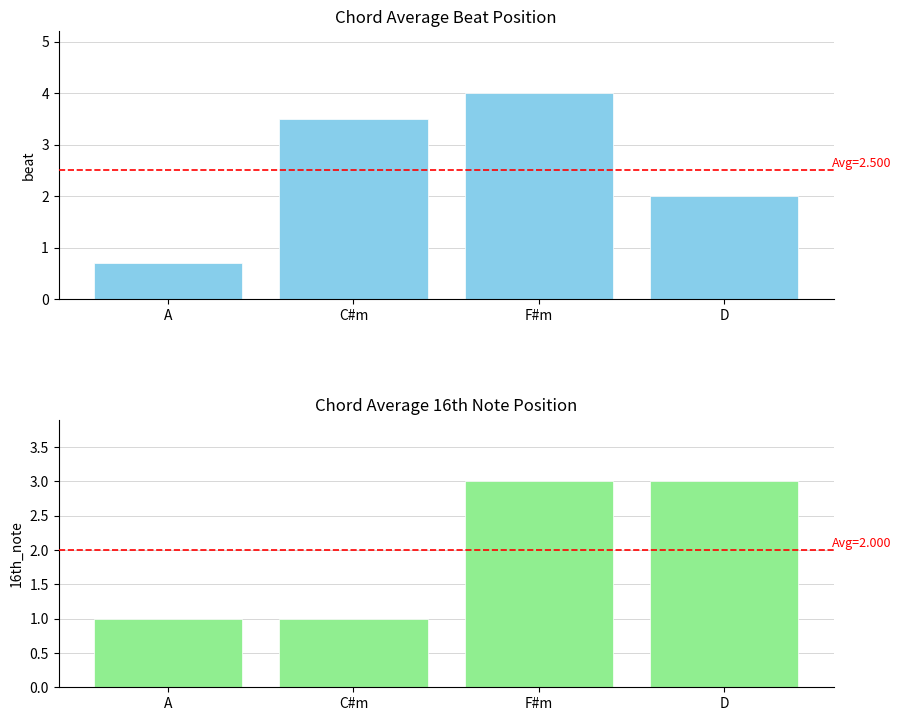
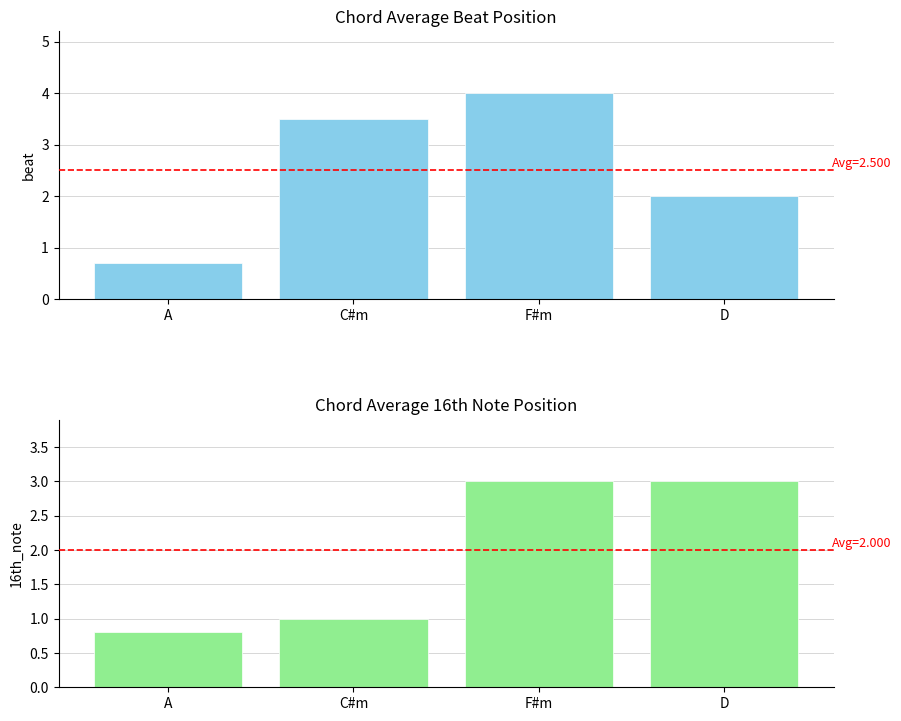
Chord Average 16th Note Position, A: 1.0 -> 0.8
